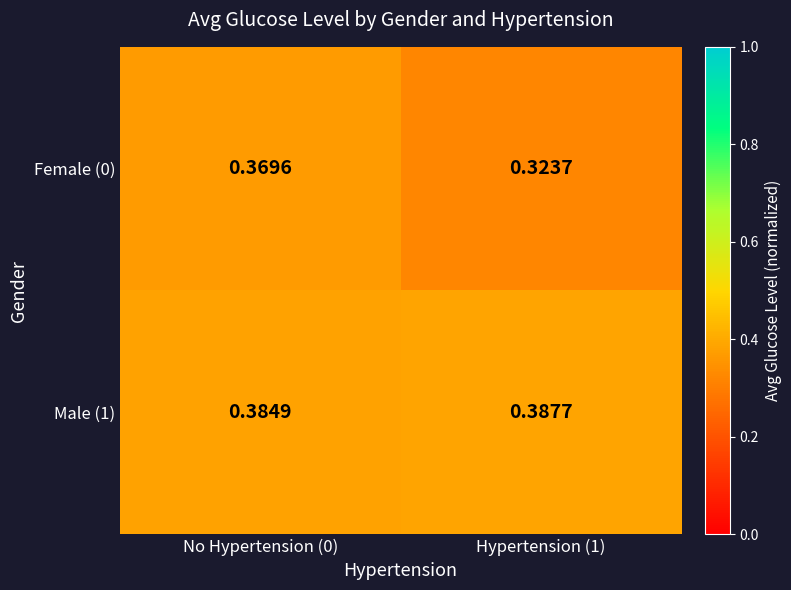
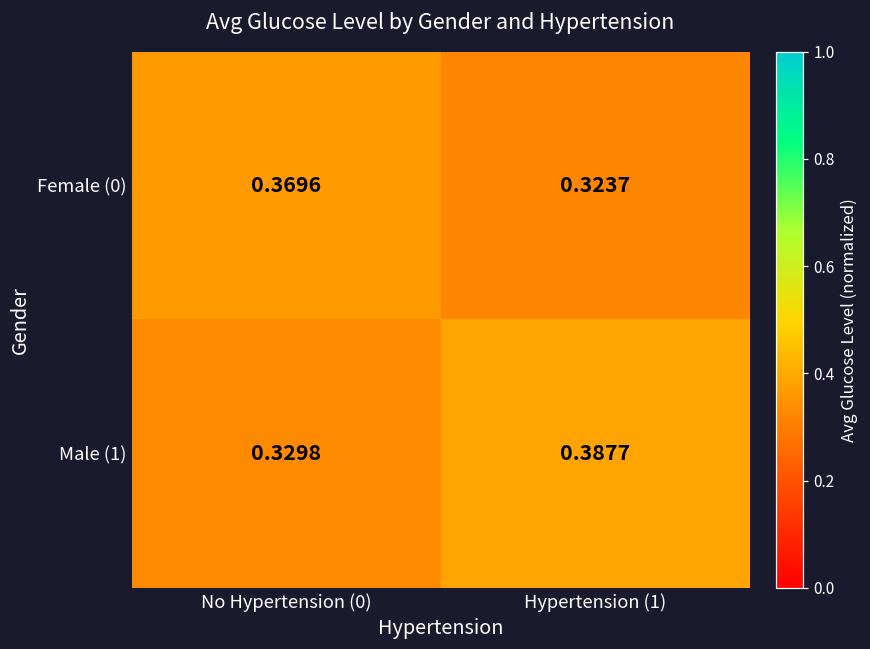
Male (1), No Hypertension (0): 0.3849 -> 0.3298
